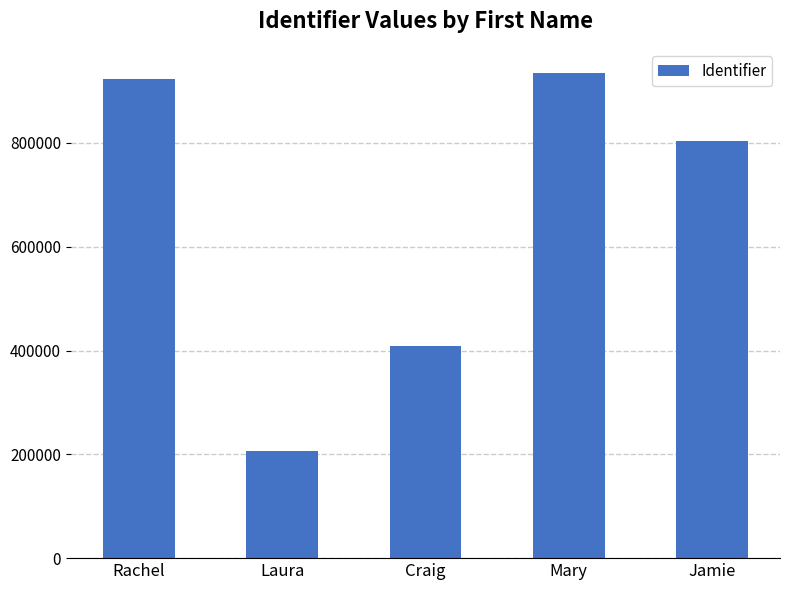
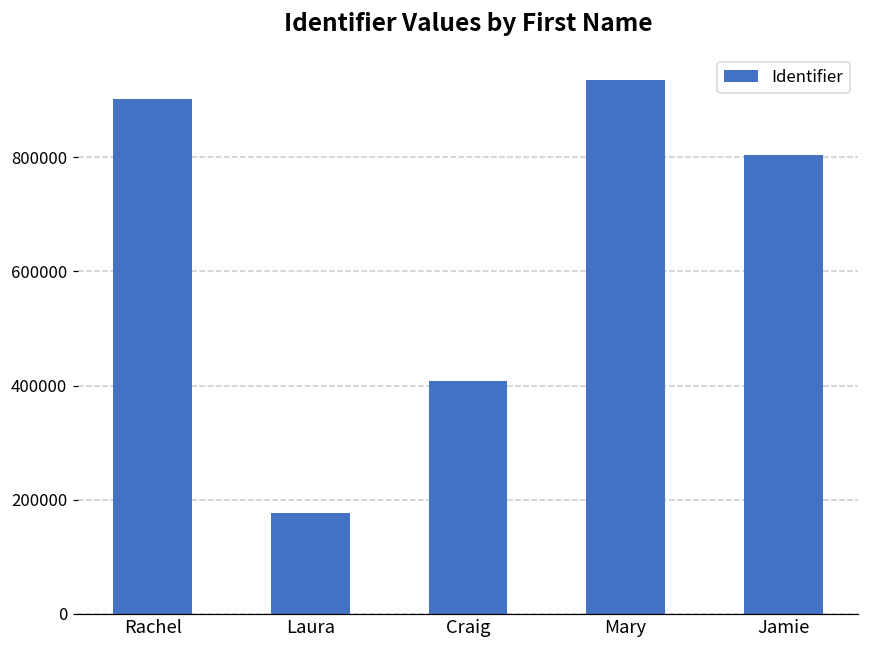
Rachel: 920000 -> 900000
Laura: 210000 -> 180000
